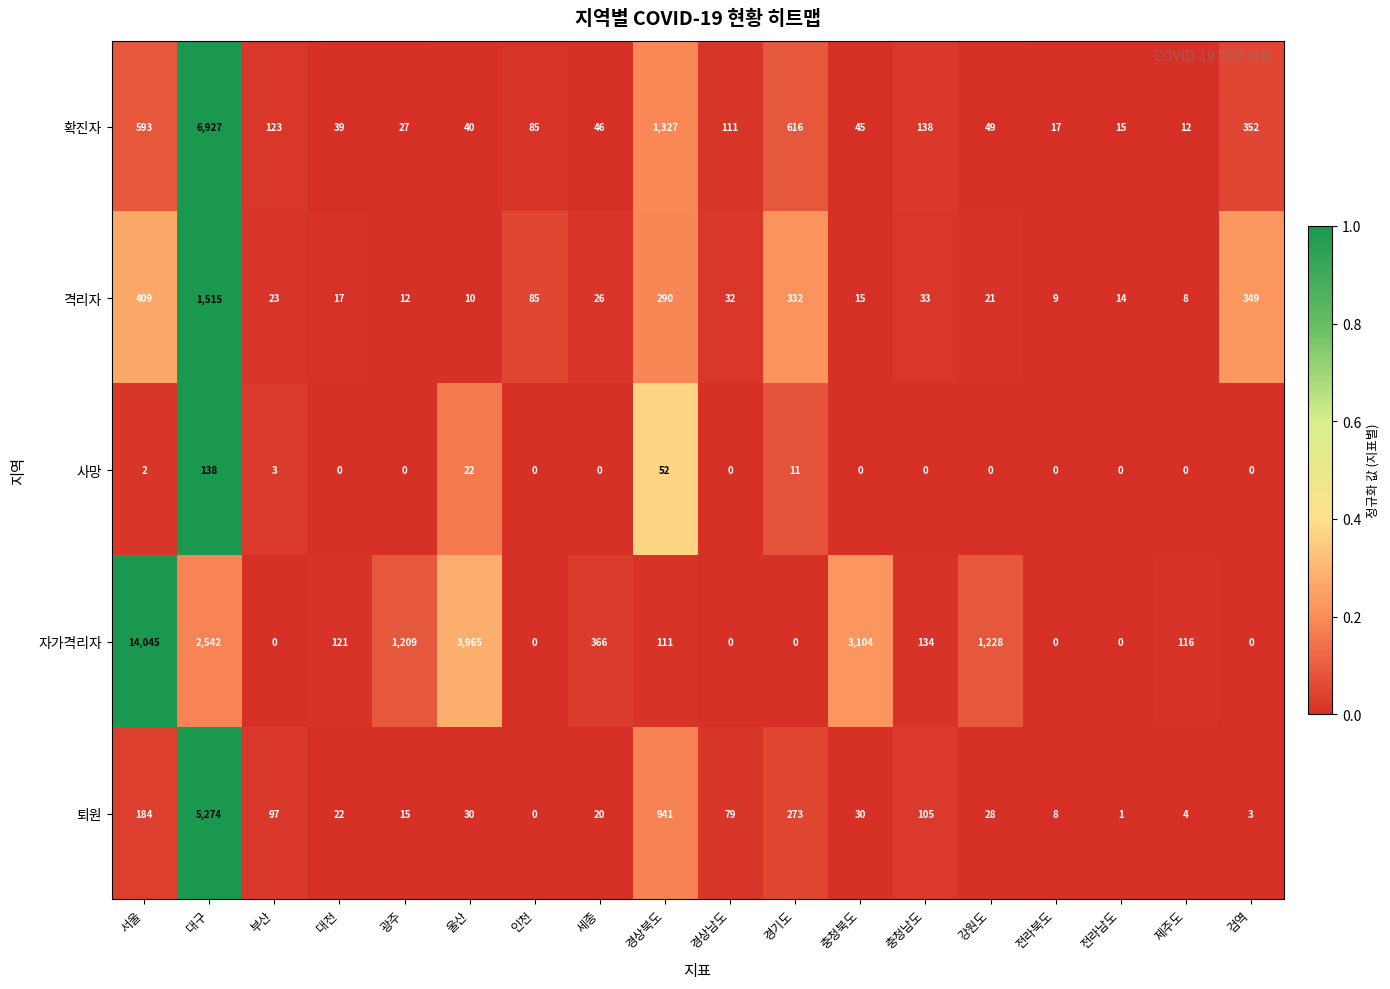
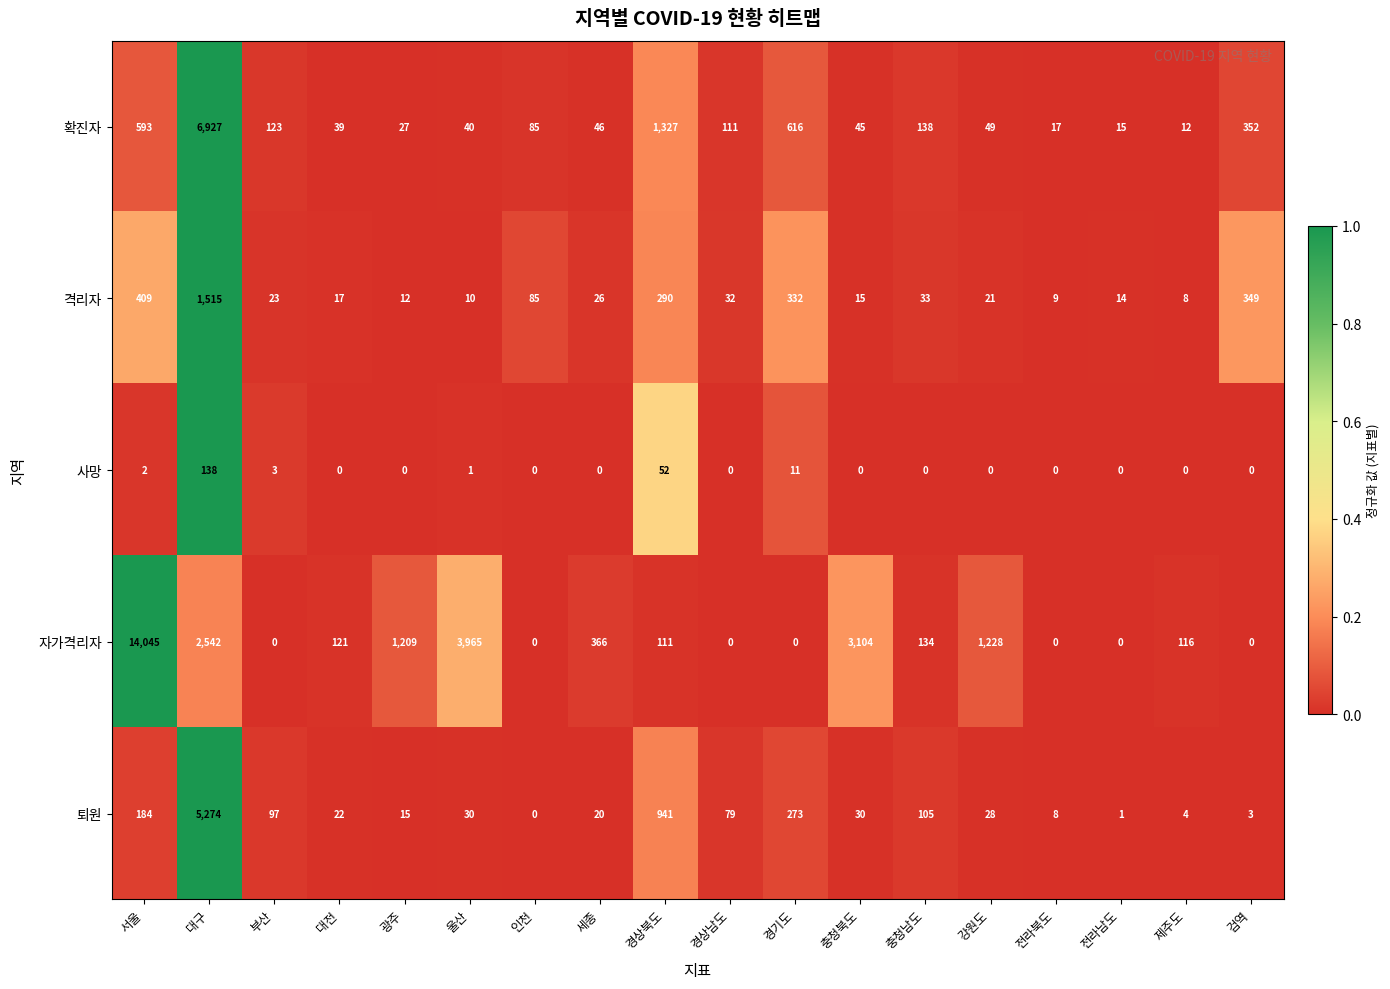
사망, 울산: 22 -> 1
